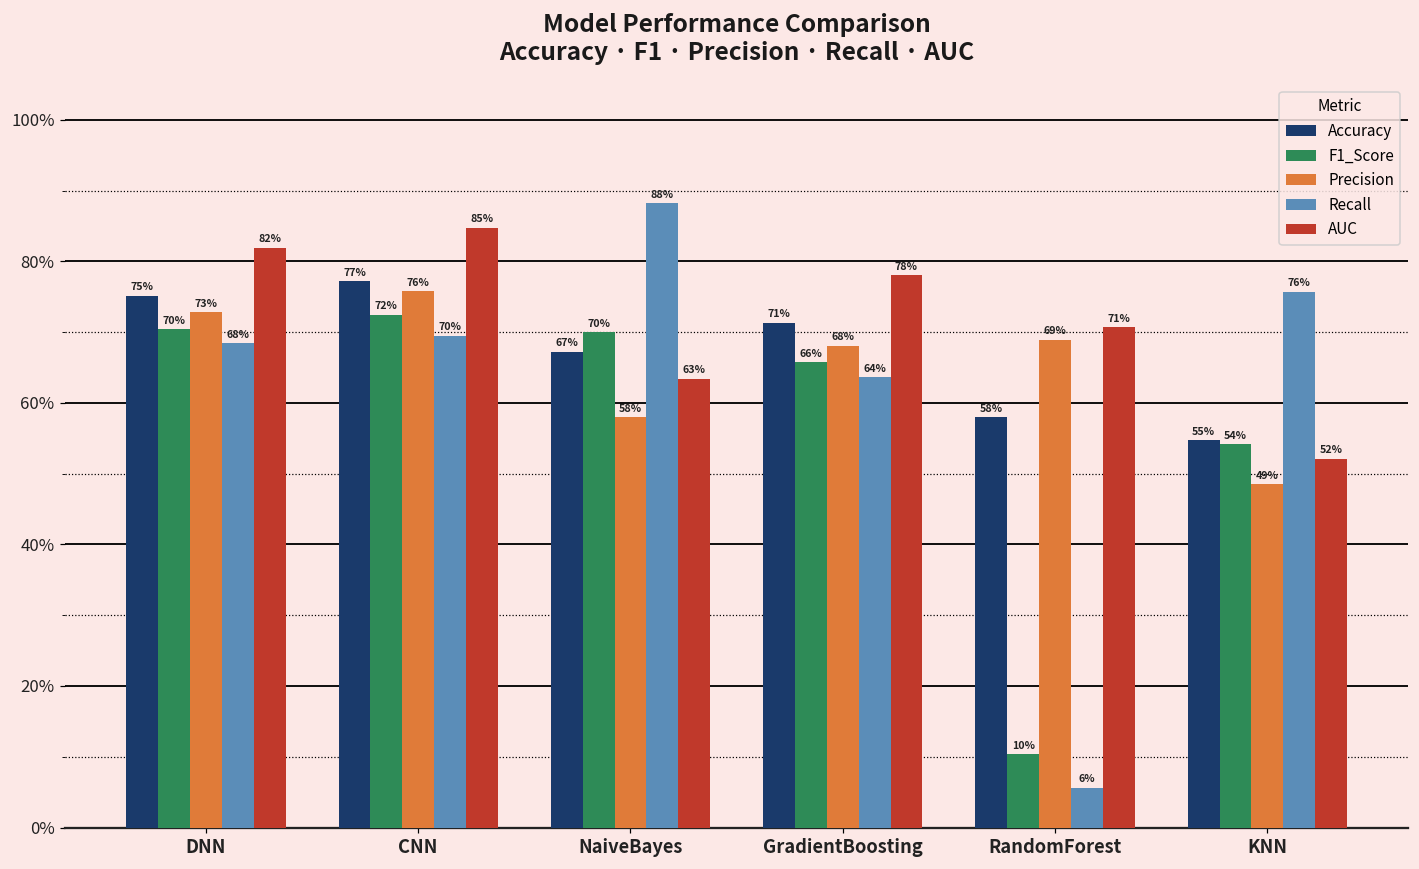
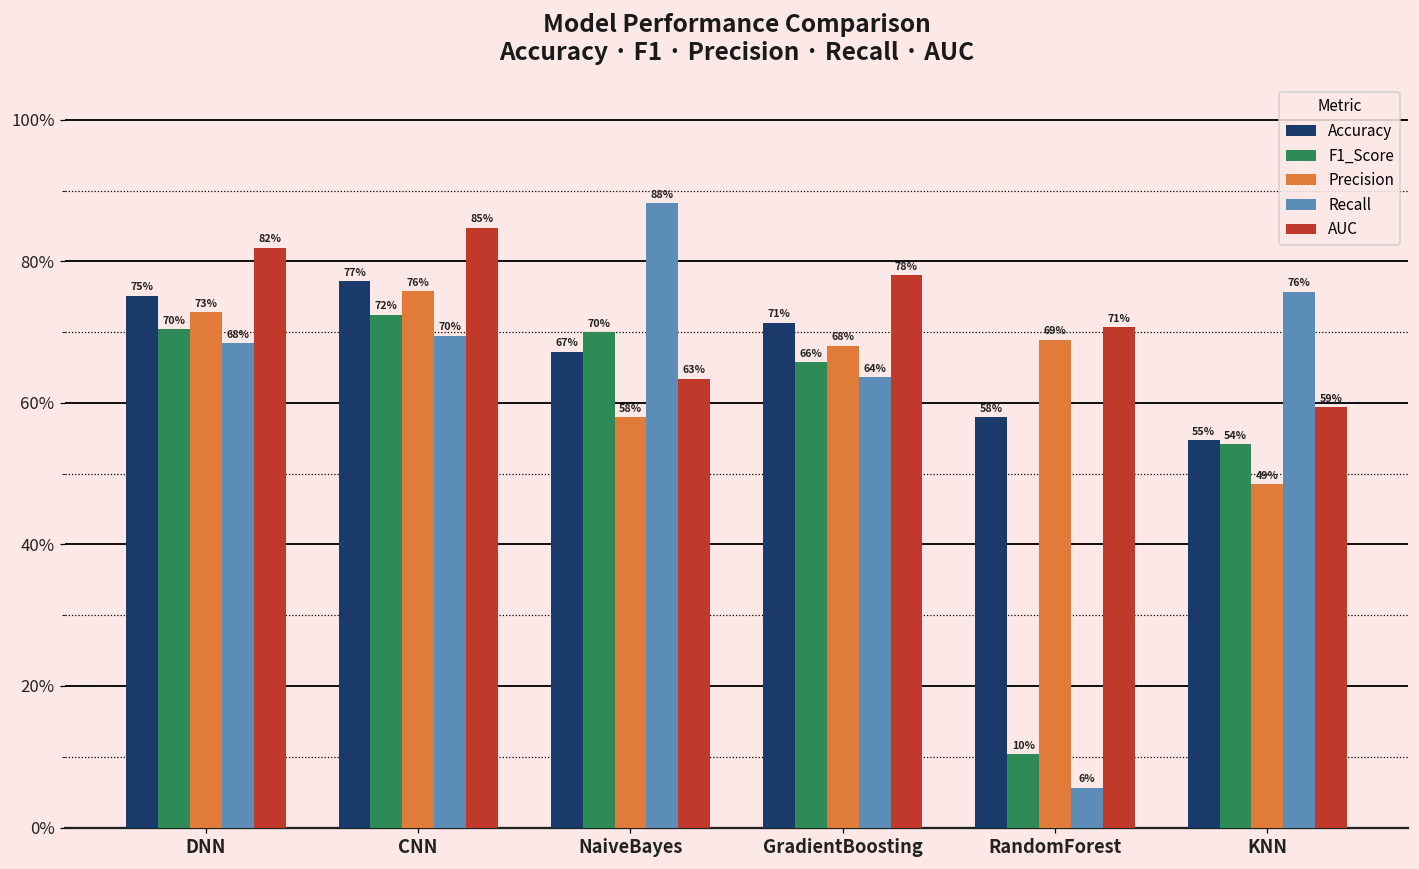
AUC, KNN: 52% -> 59%
